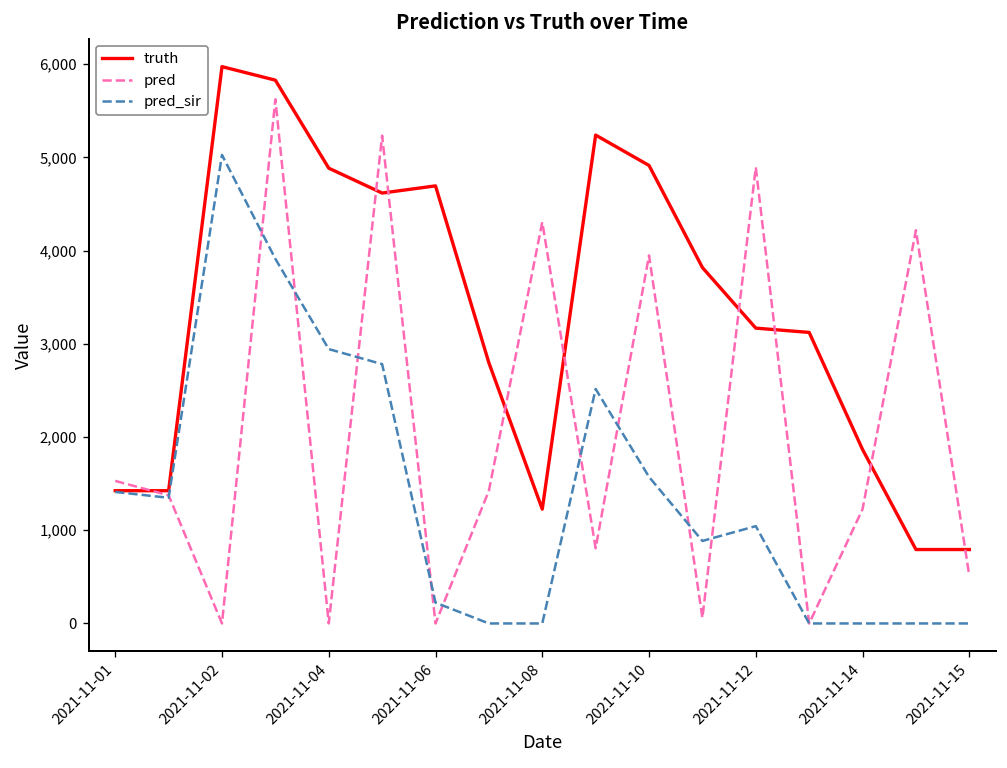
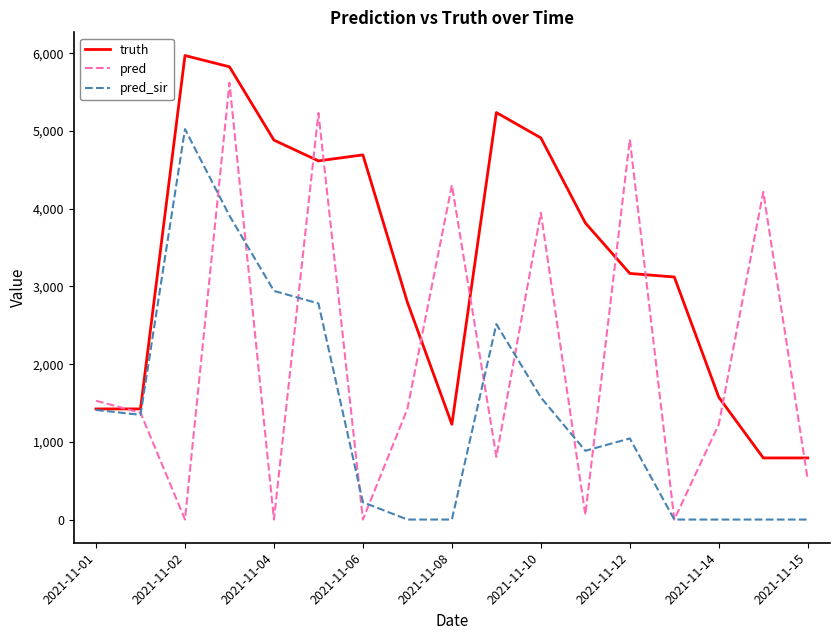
truth, 2021-11-14: 1,900 -> 1,600
